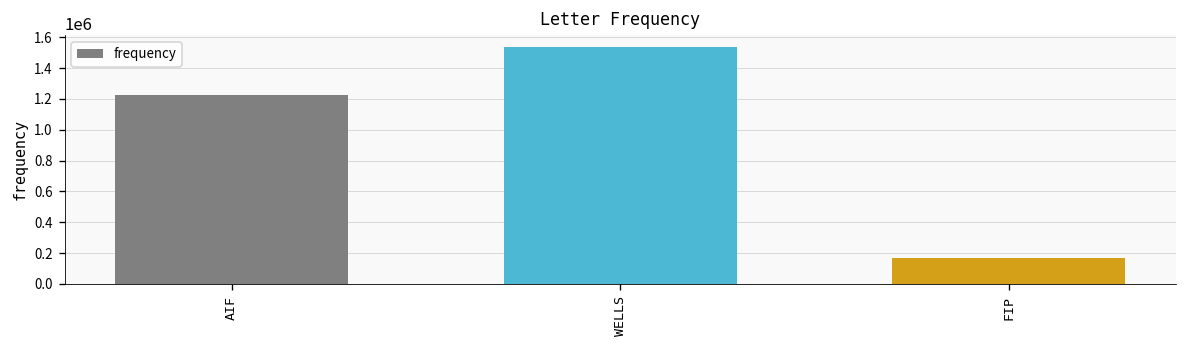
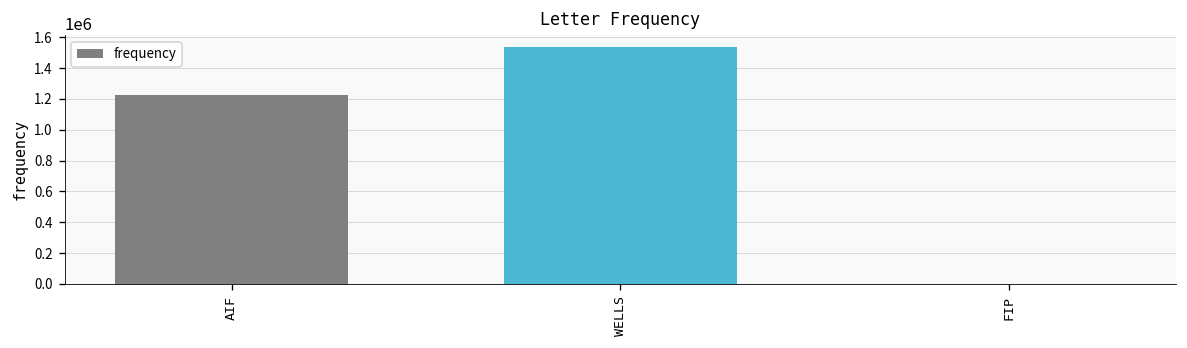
FIP: 170000 -> 0
